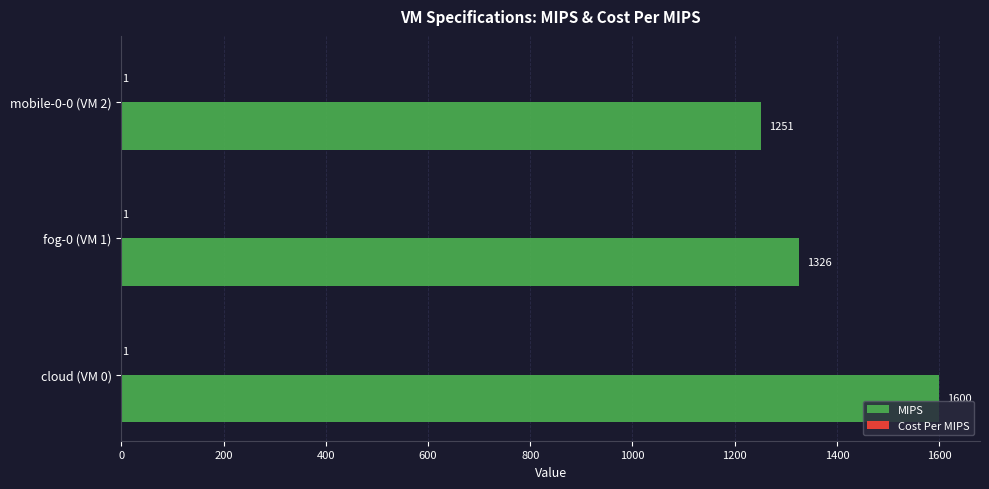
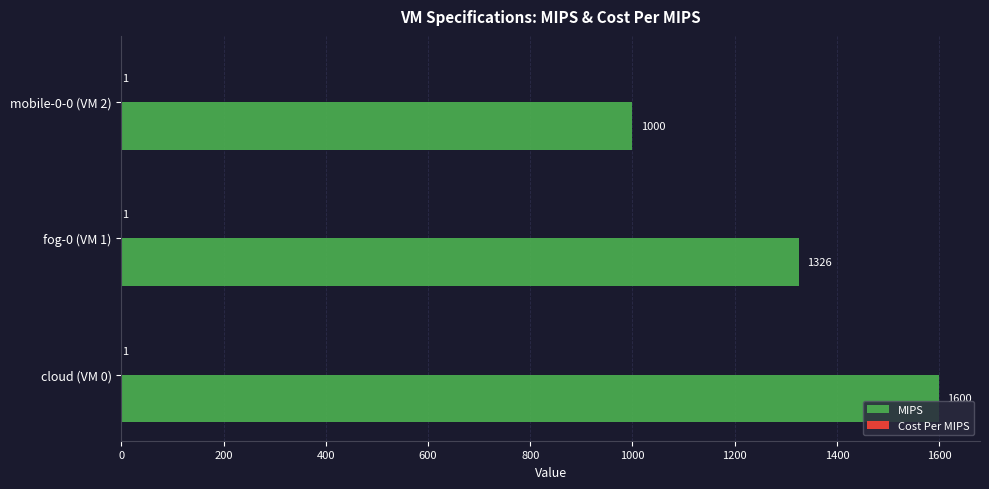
MIPS, mobile-0-0 (VM 2): 1251 -> 1000
